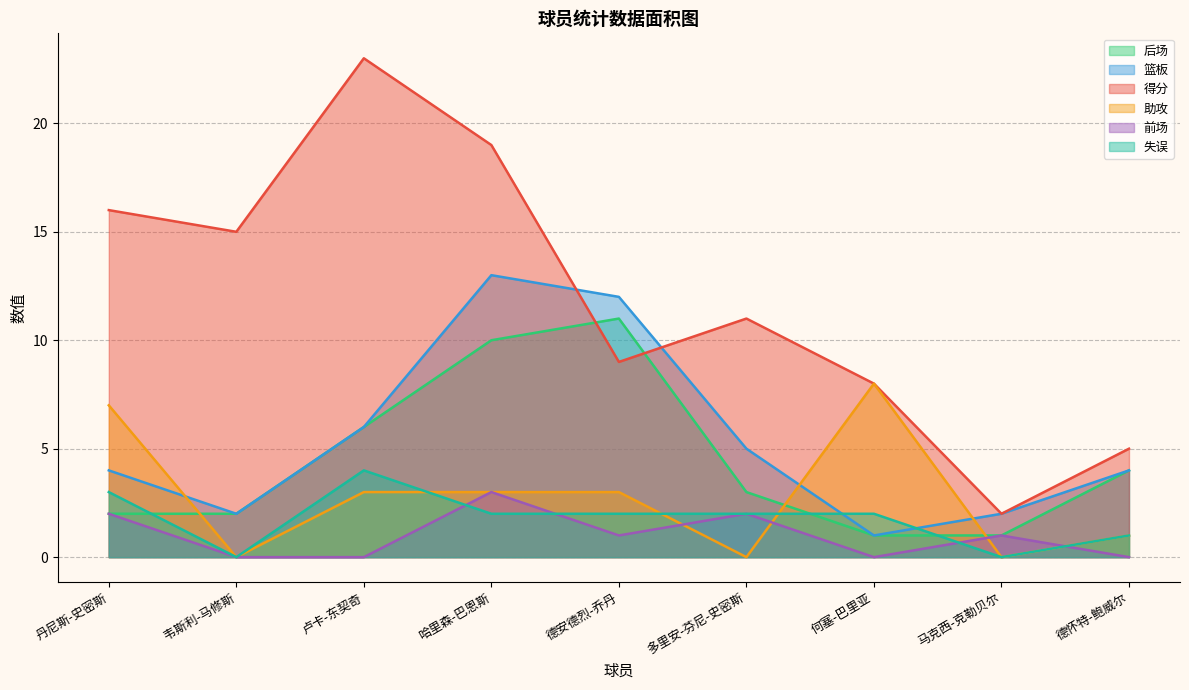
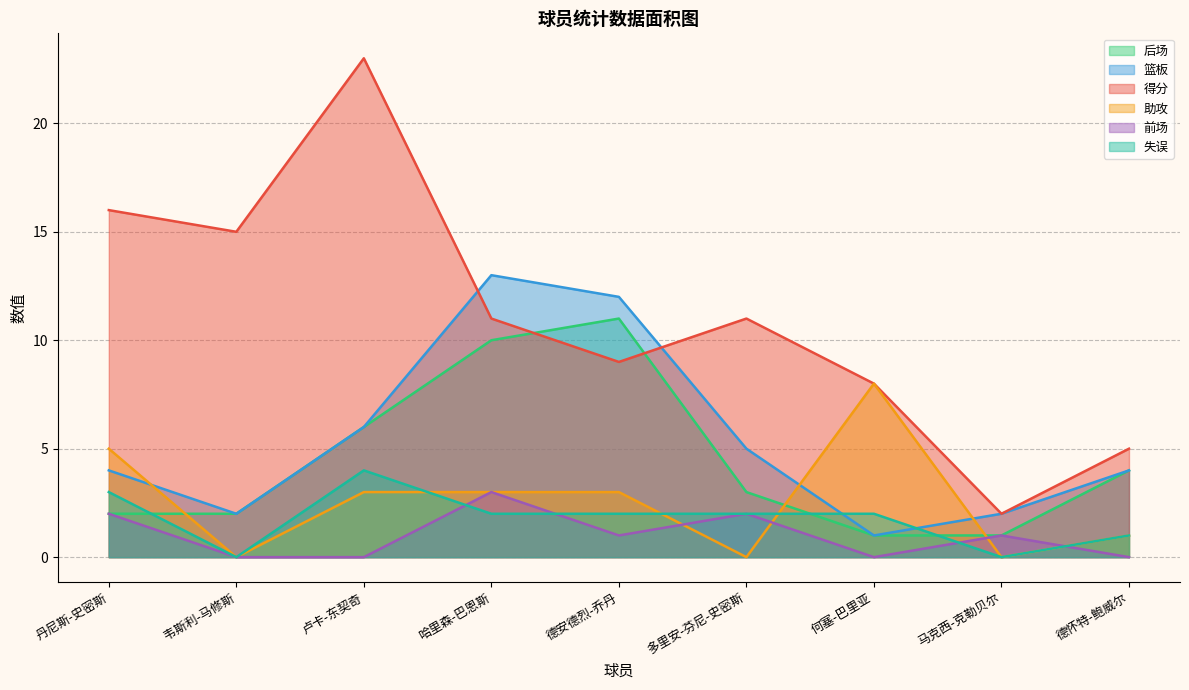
助攻, 丹尼斯-史密斯: 7 -> 5
得分, 哈里森-巴恩斯: 19 -> 11
